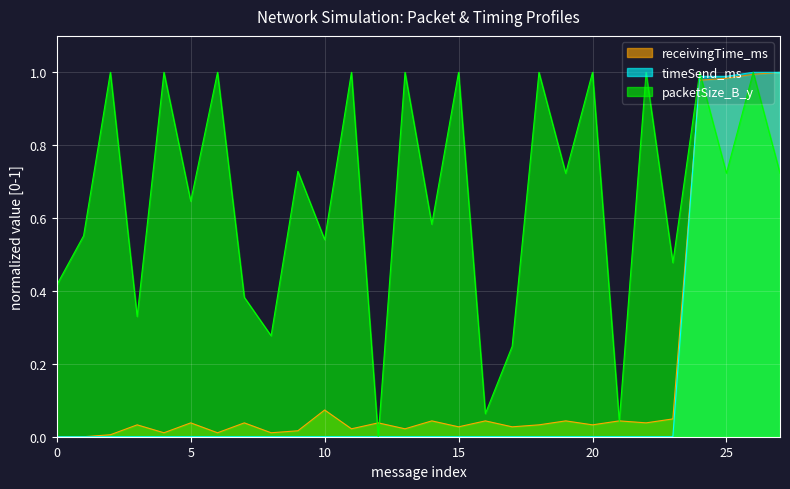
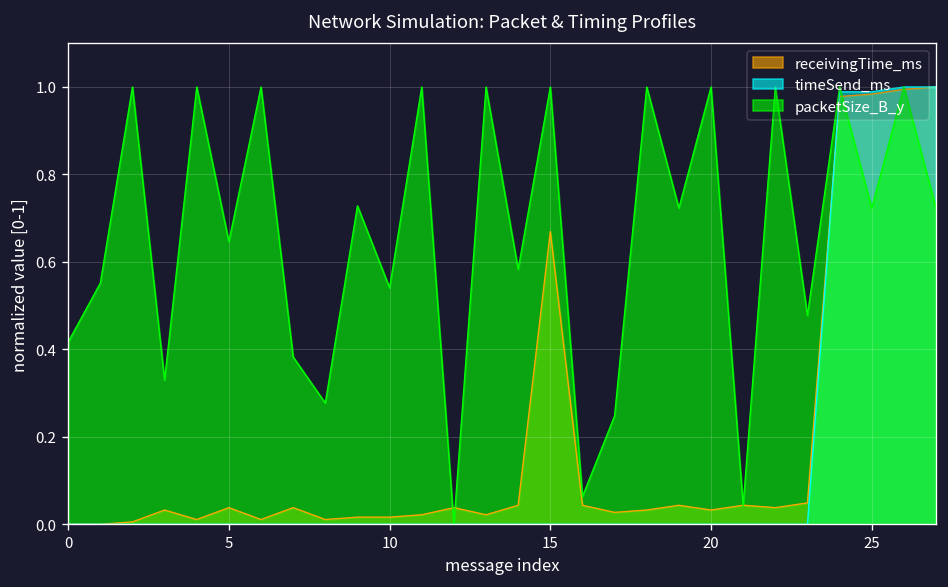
receivingTime_ms, 10: 0.07 -> 0.02
receivingTime_ms, 15: 0.03 -> 0.67
